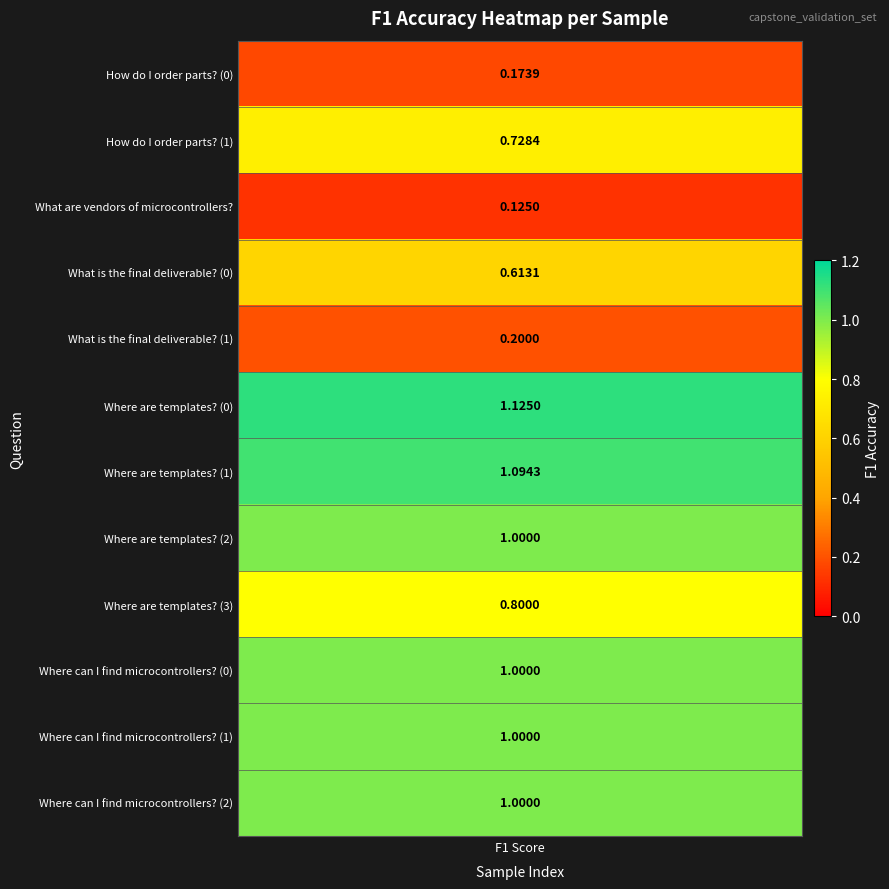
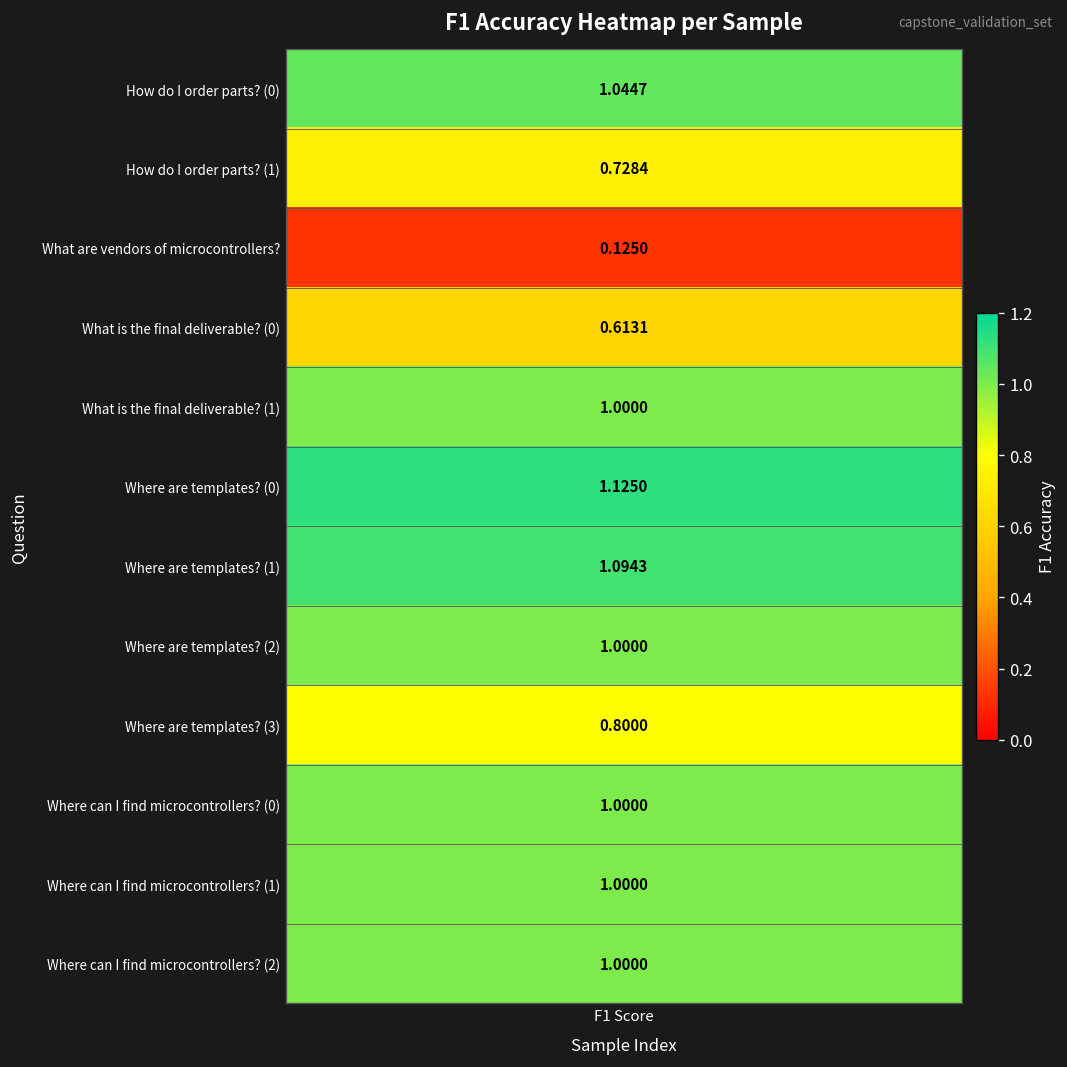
How do I order parts? (0), F1 Score: 0.1739 -> 1.0447
What is the final deliverable? (1), F1 Score: 0.2000 -> 1.0000
